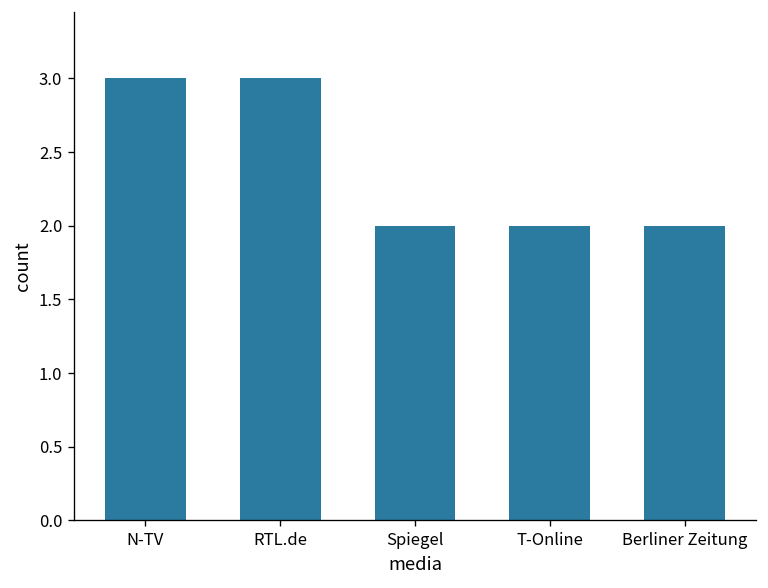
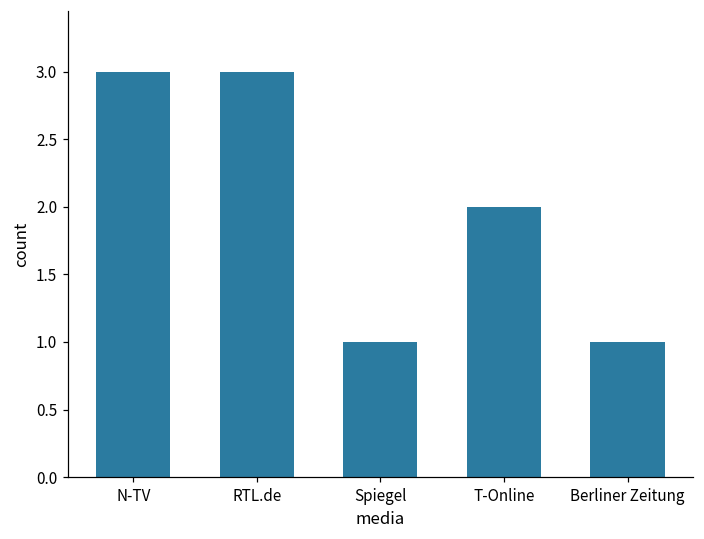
Spiegel: 2 -> 1
Berliner Zeitung: 2 -> 1
